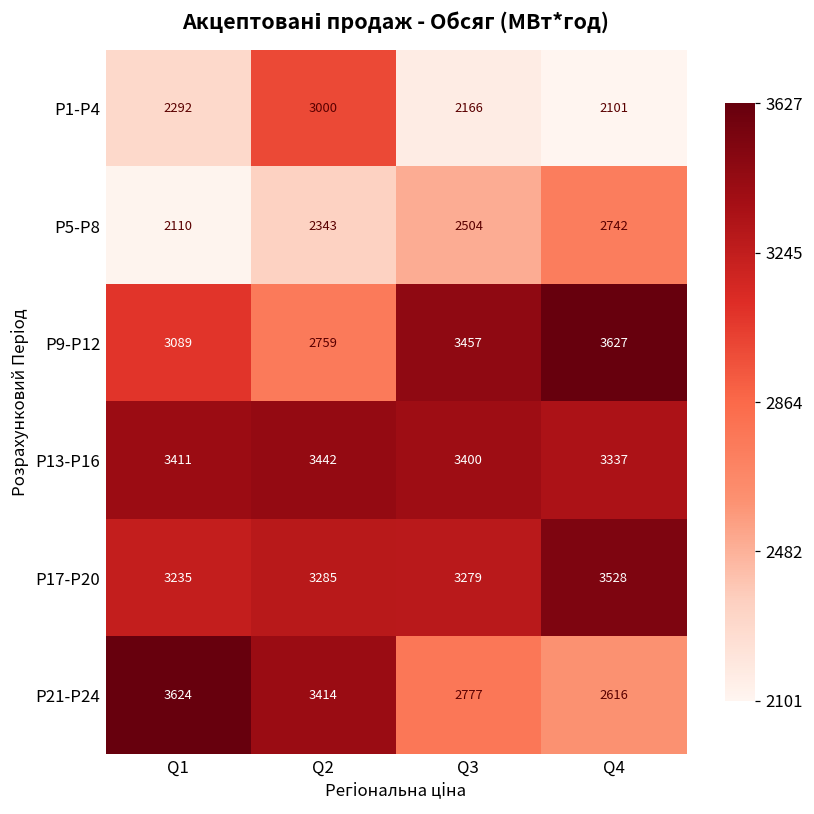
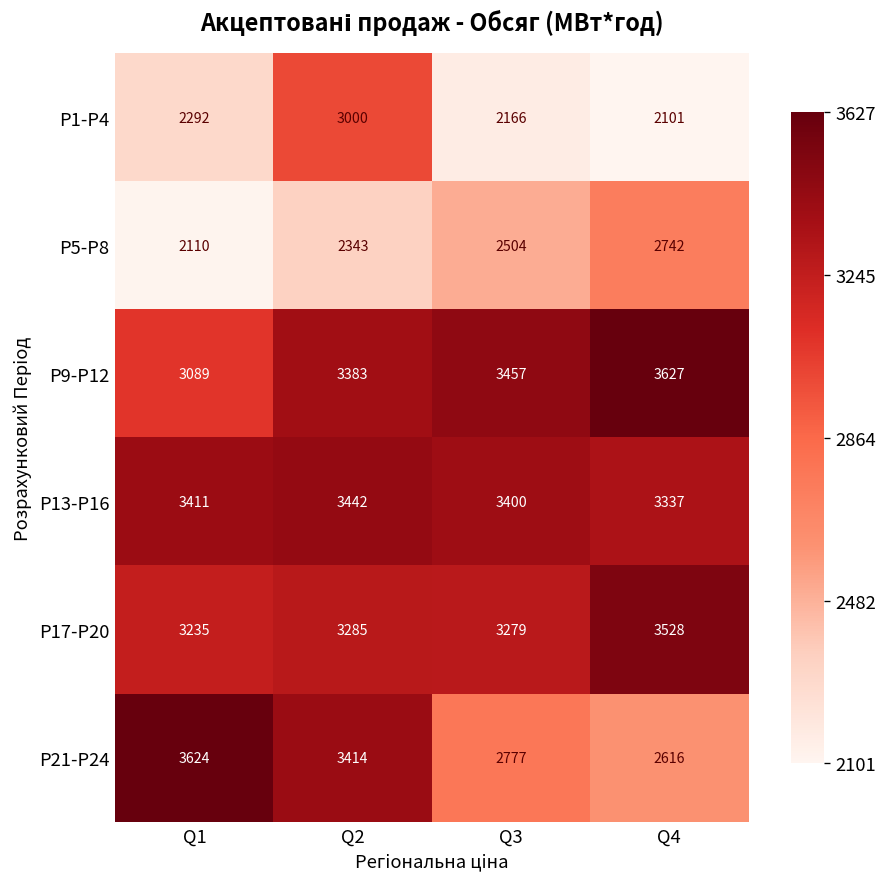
P9-P12, Q2: 2759 -> 3383
